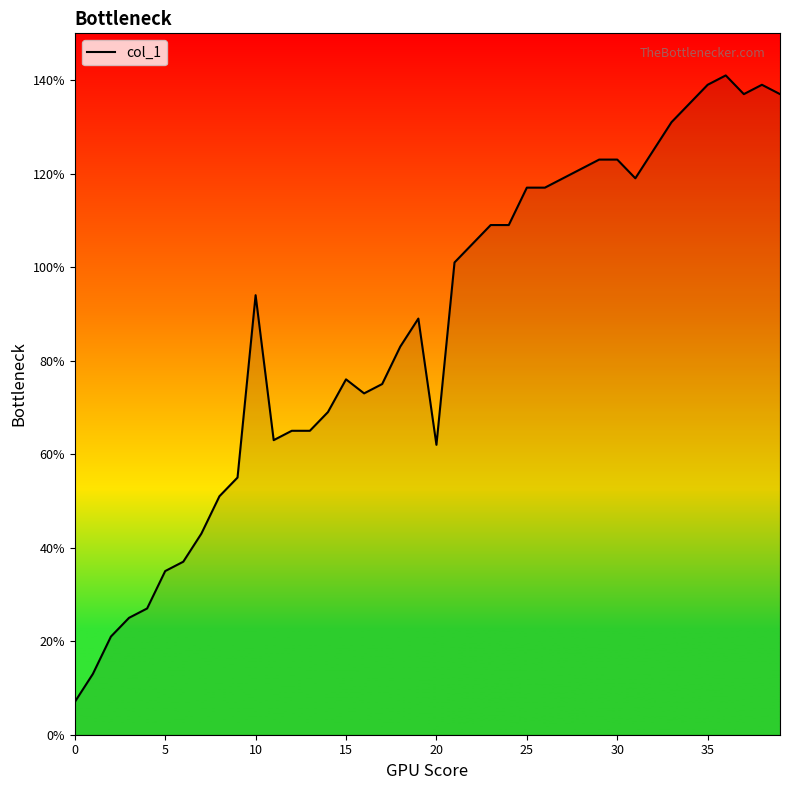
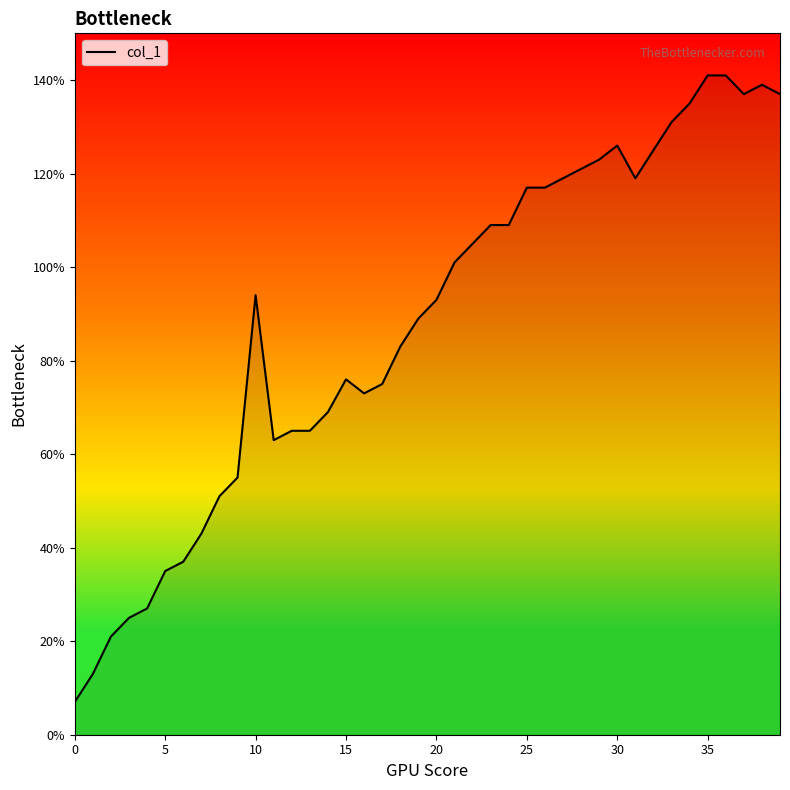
20: 62% -> 93%
30: 123% -> 126%
35: 139% -> 141%
